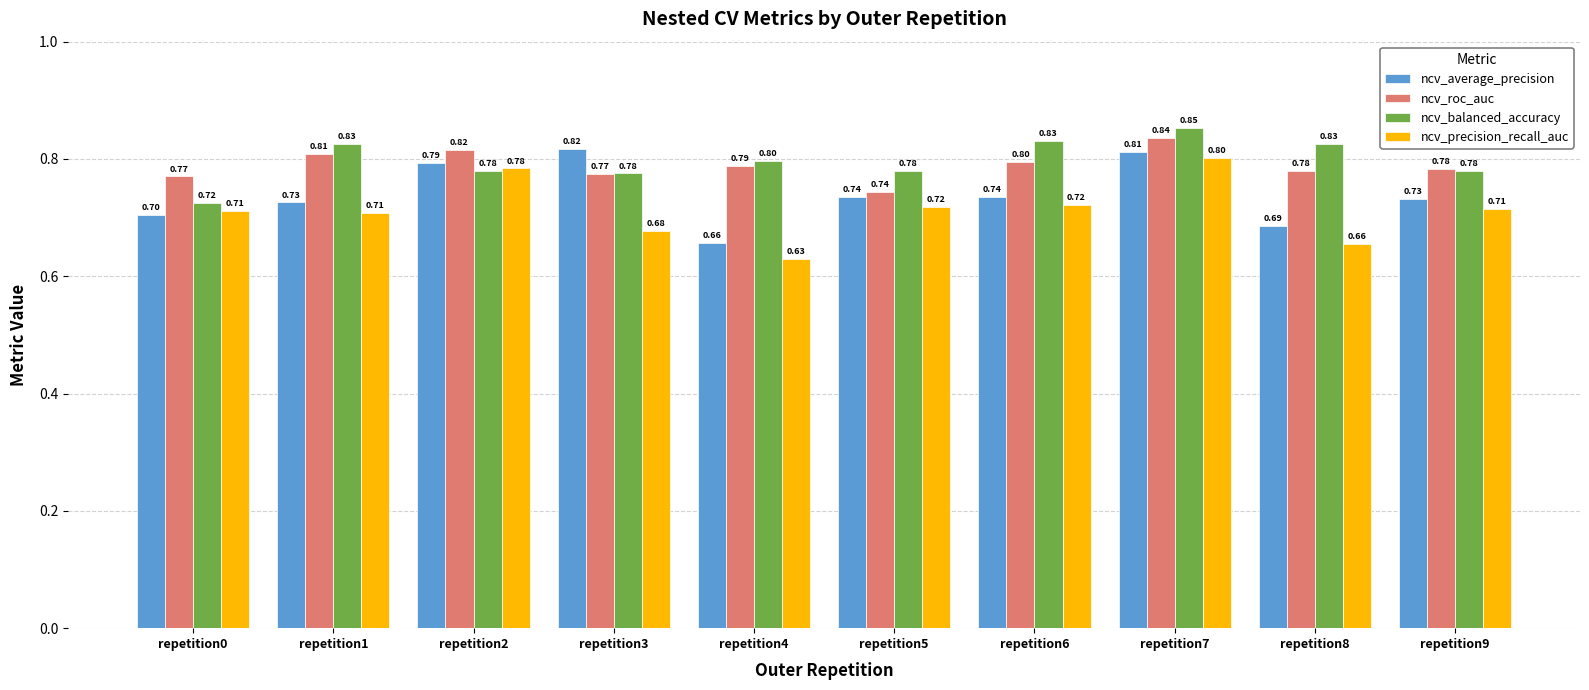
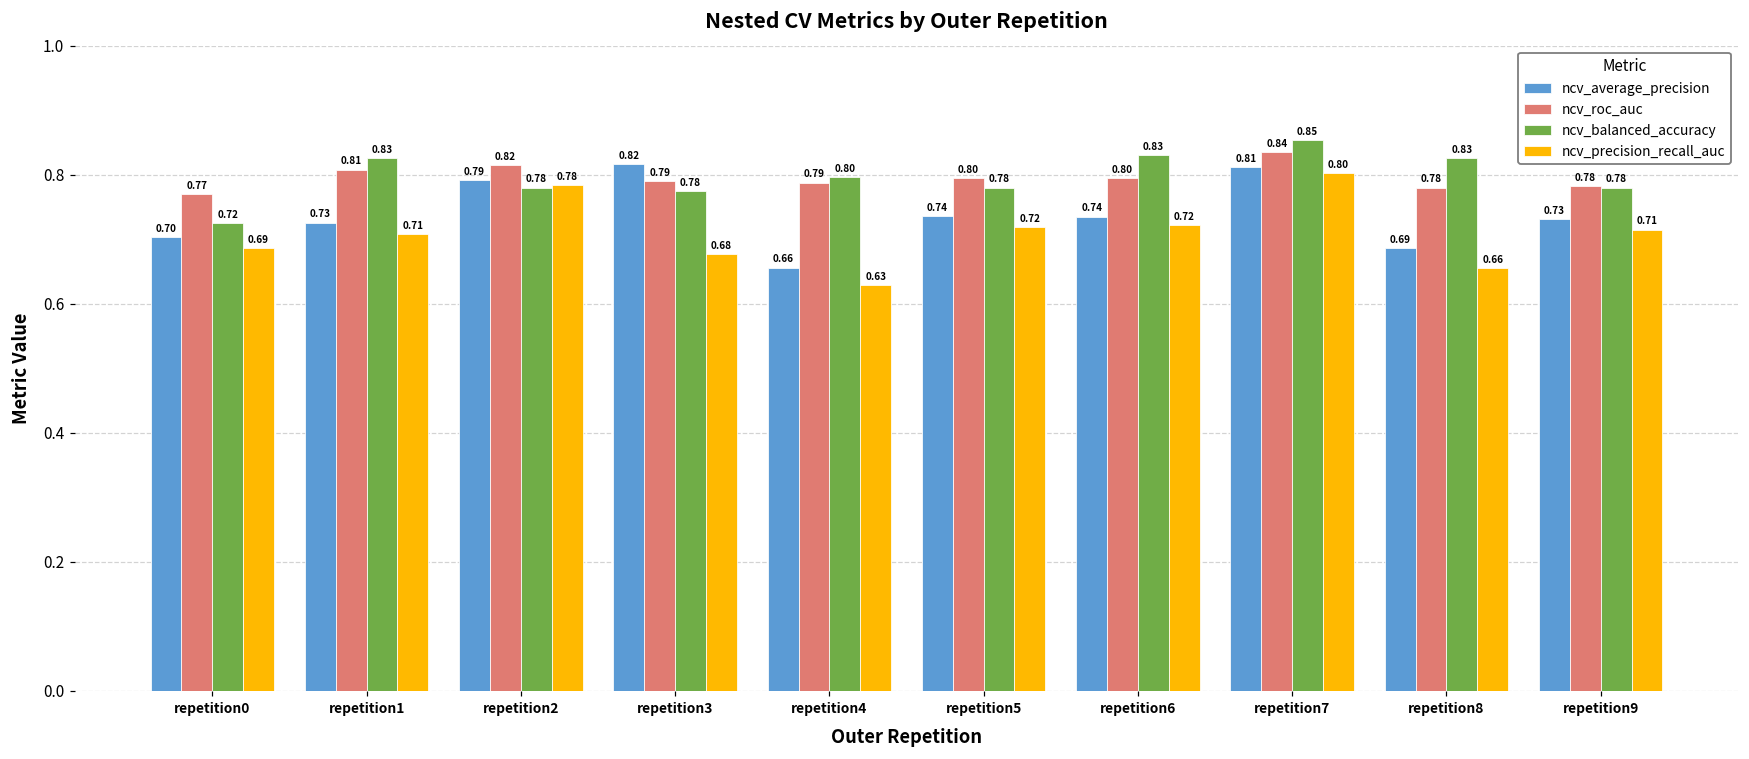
ncv_precision_recall_auc, repetition0: 0.71 -> 0.69
ncv_roc_auc, repetition3: 0.77 -> 0.79
ncv_roc_auc, repetition5: 0.74 -> 0.80
